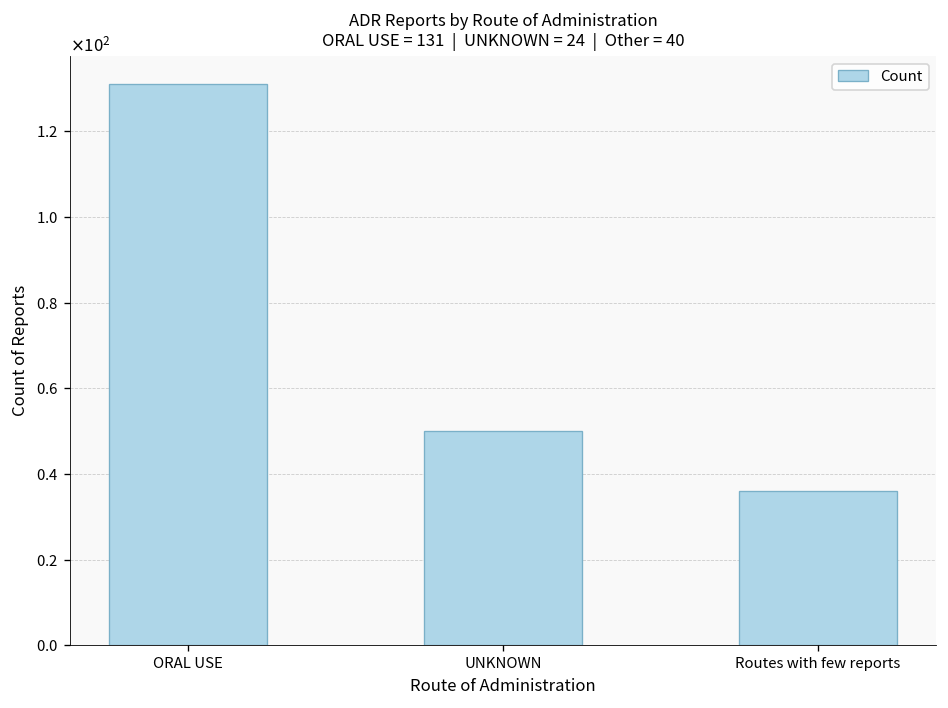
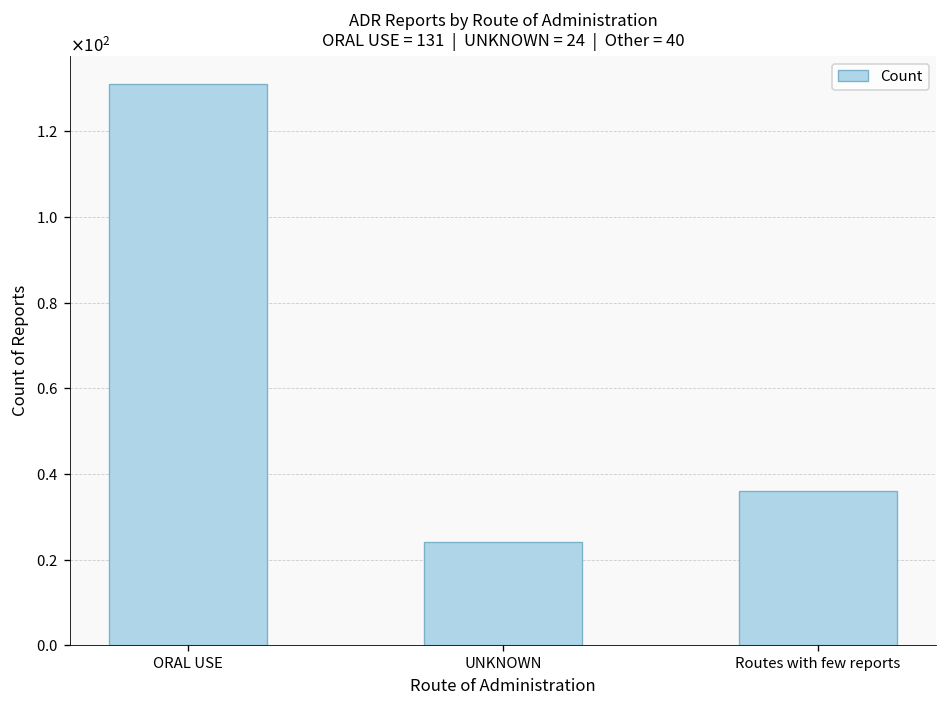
UNKNOWN: 50 -> 24
